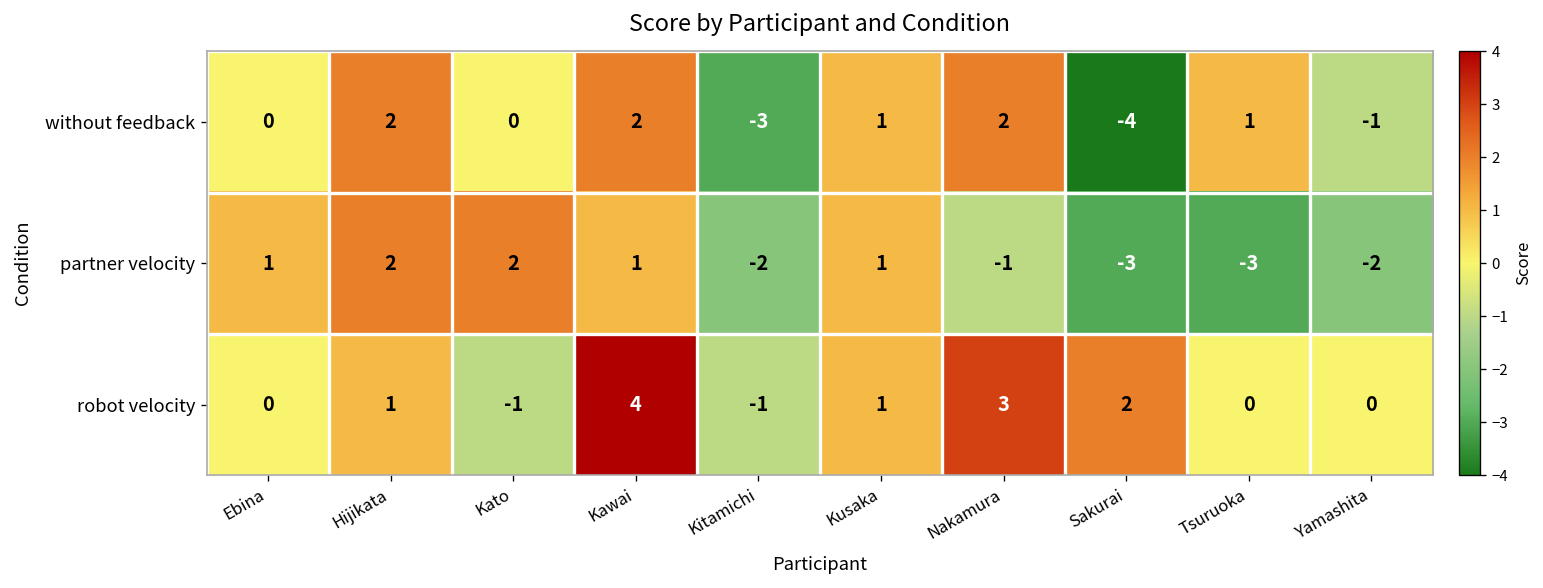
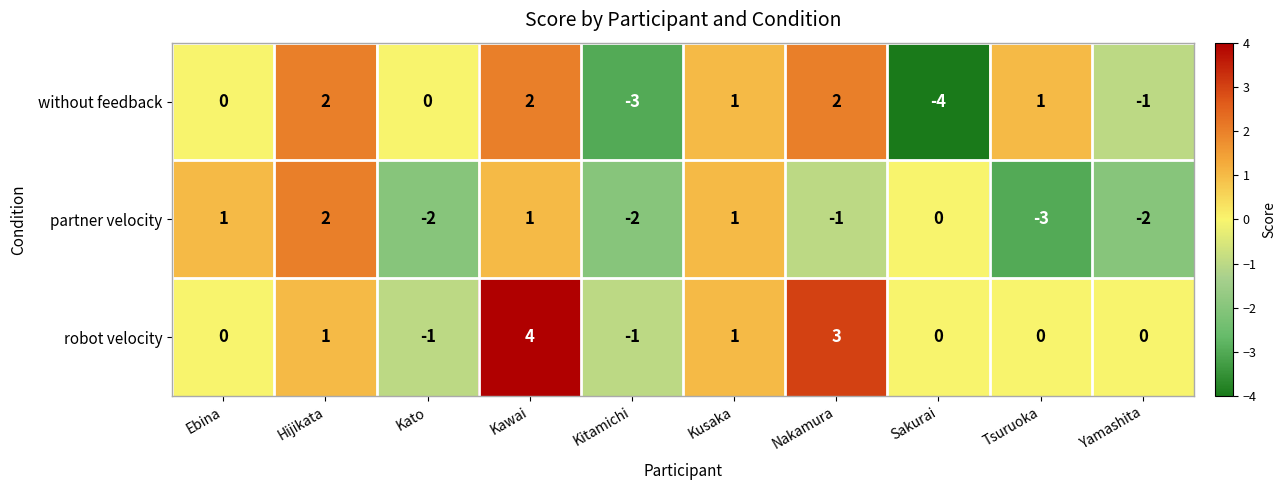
partner velocity, Kato: 2 -> -2
partner velocity, Sakurai: -3 -> 0
robot velocity, Sakurai: 2 -> 0
